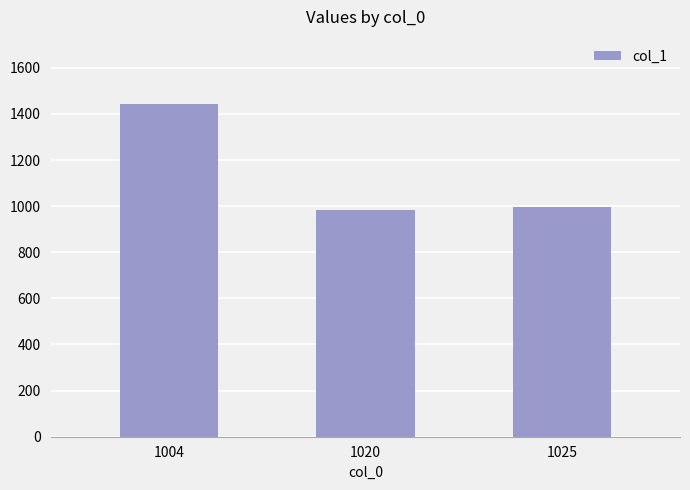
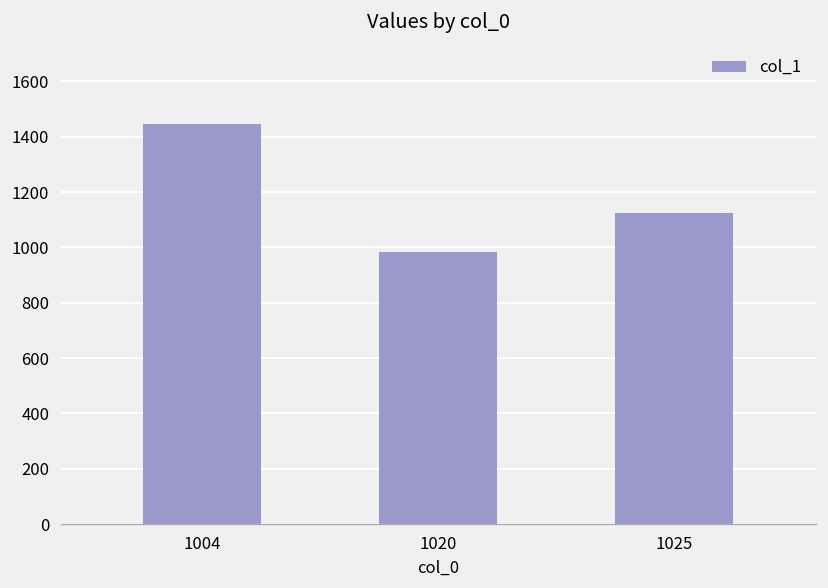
1025: 1000 -> 1130
